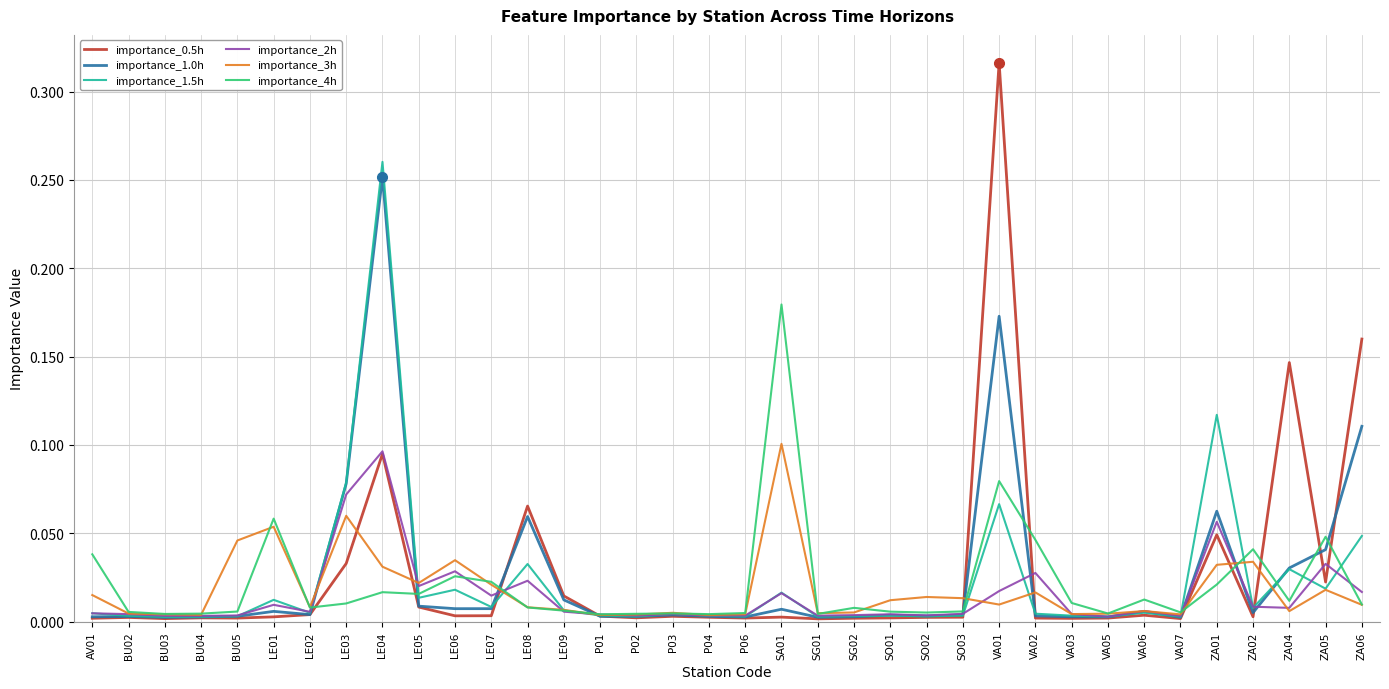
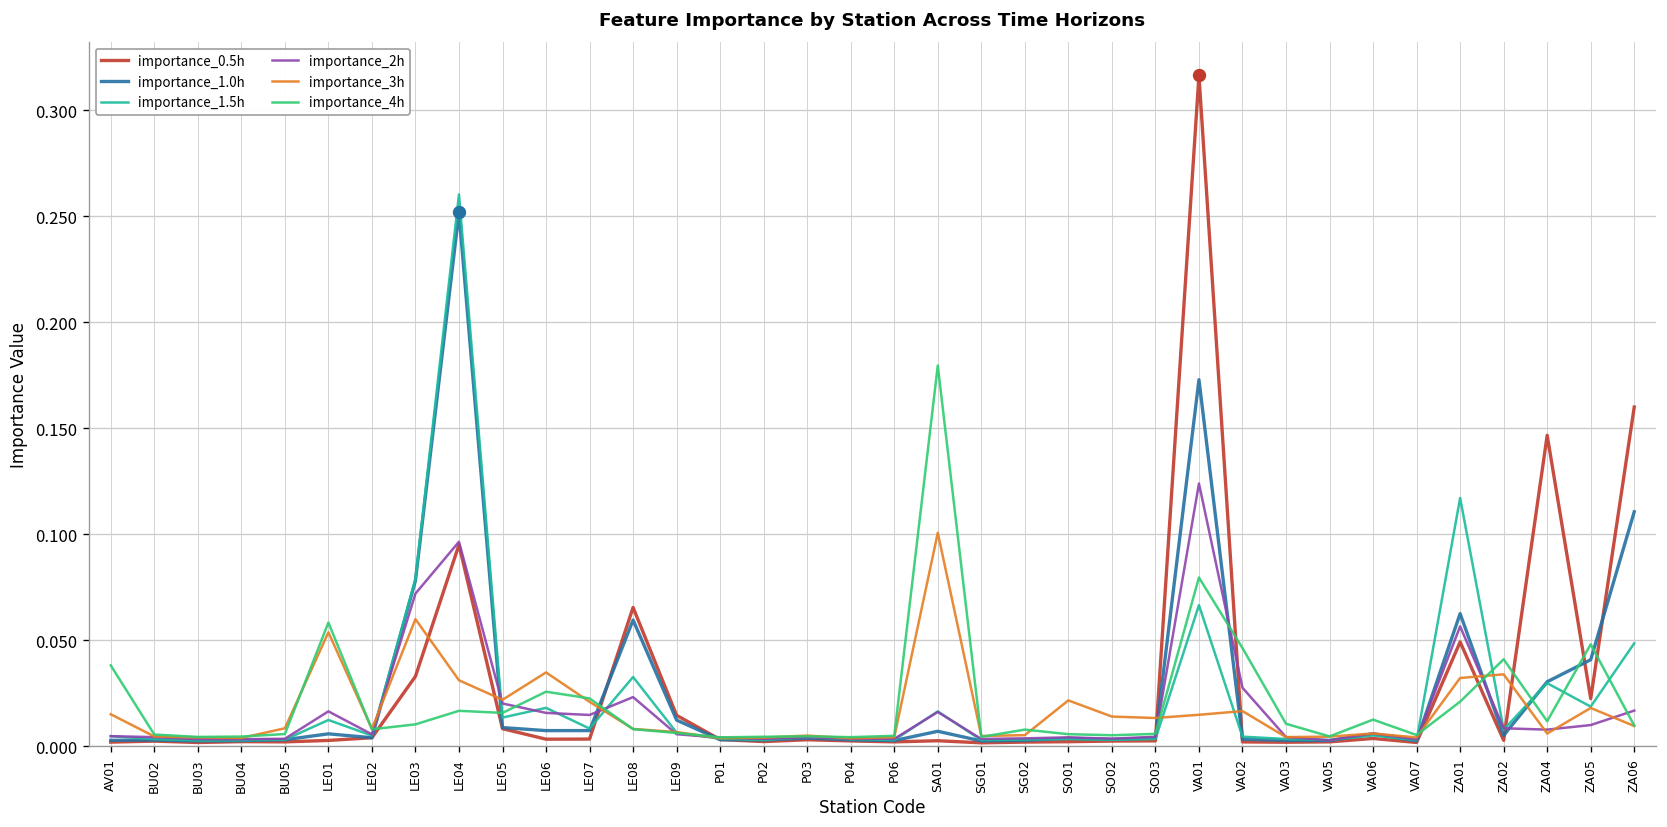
importance_3h, BU05: 0.046 -> 0.008
importance_2h, LE01: 0.010 -> 0.016
importance_2h, LE06: 0.029 -> 0.016
importance_3h, SO01: 0.012 -> 0.022
importance_2h, VA01: 0.017 -> 0.124
importance_3h, VA01: 0.010 -> 0.015
importance_2h, ZA05: 0.033 -> 0.010
